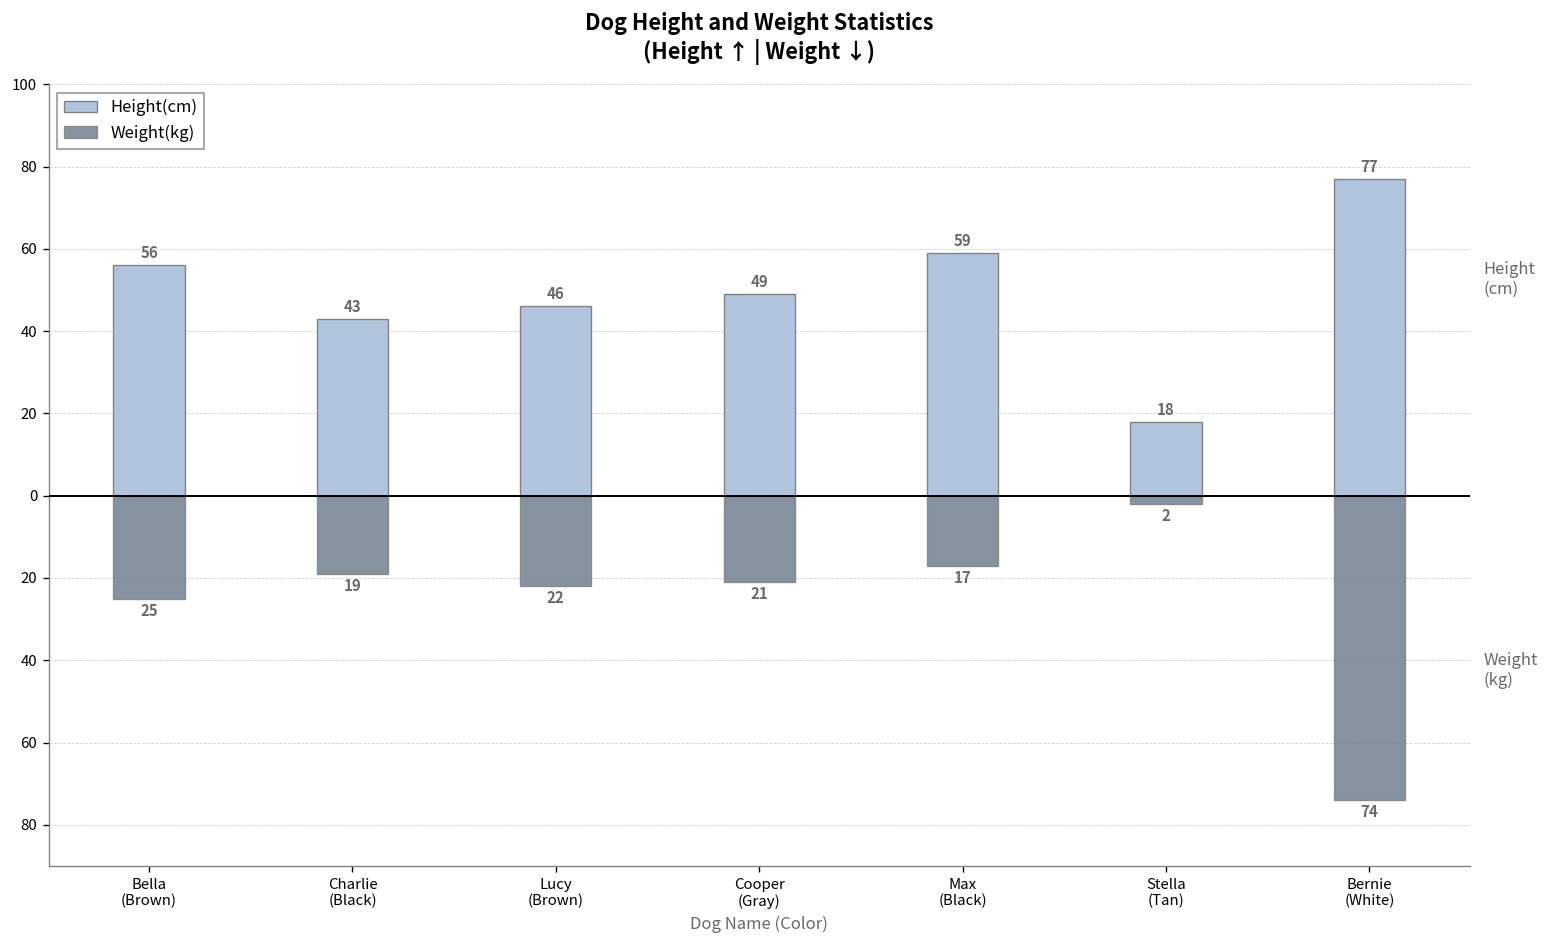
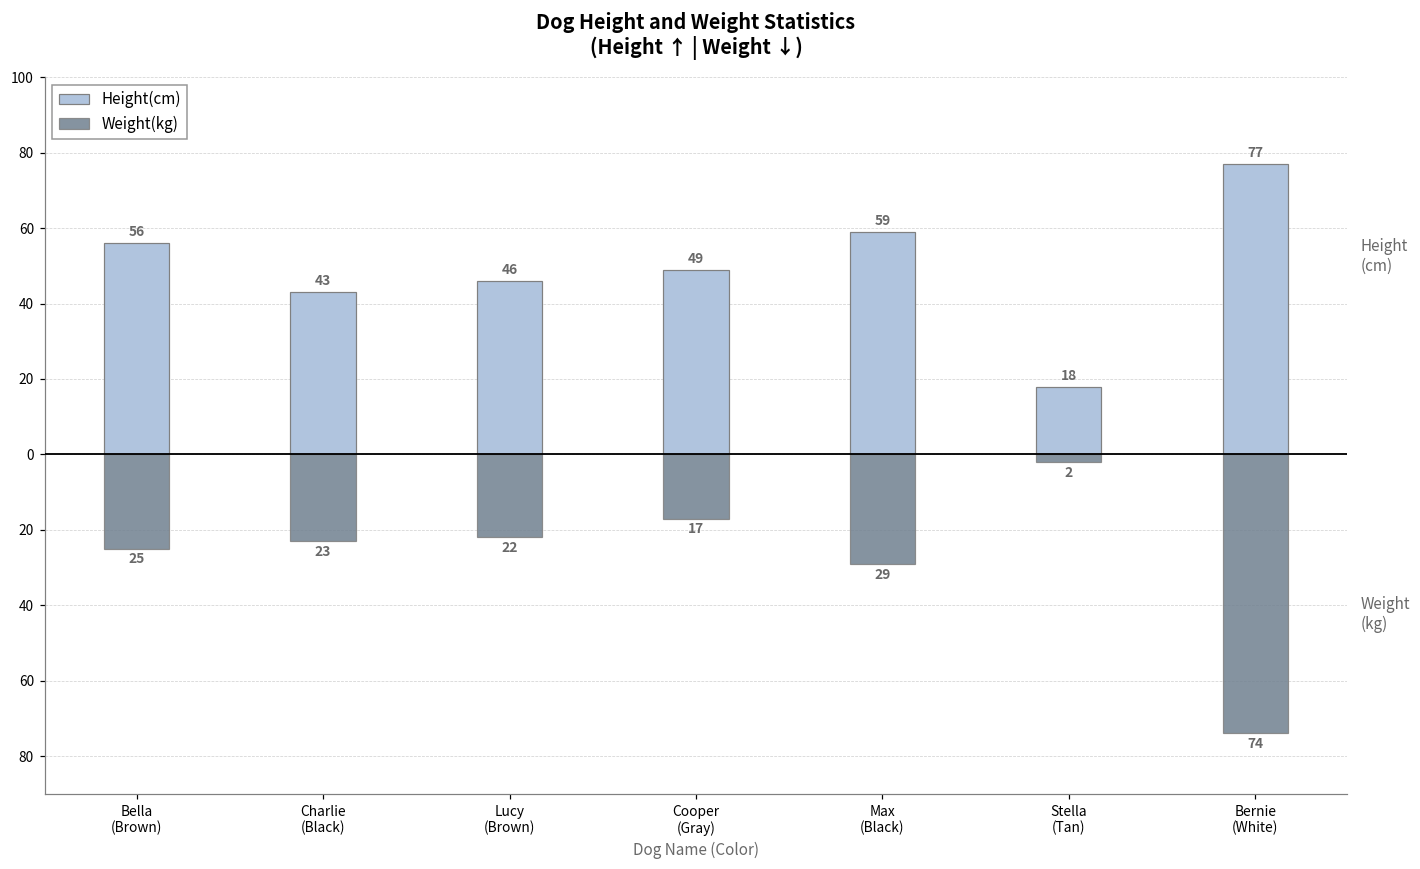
Weight(kg), Charlie (Black): 19 -> 23
Weight(kg), Cooper (Gray): 21 -> 17
Weight(kg), Max (Black): 17 -> 29
